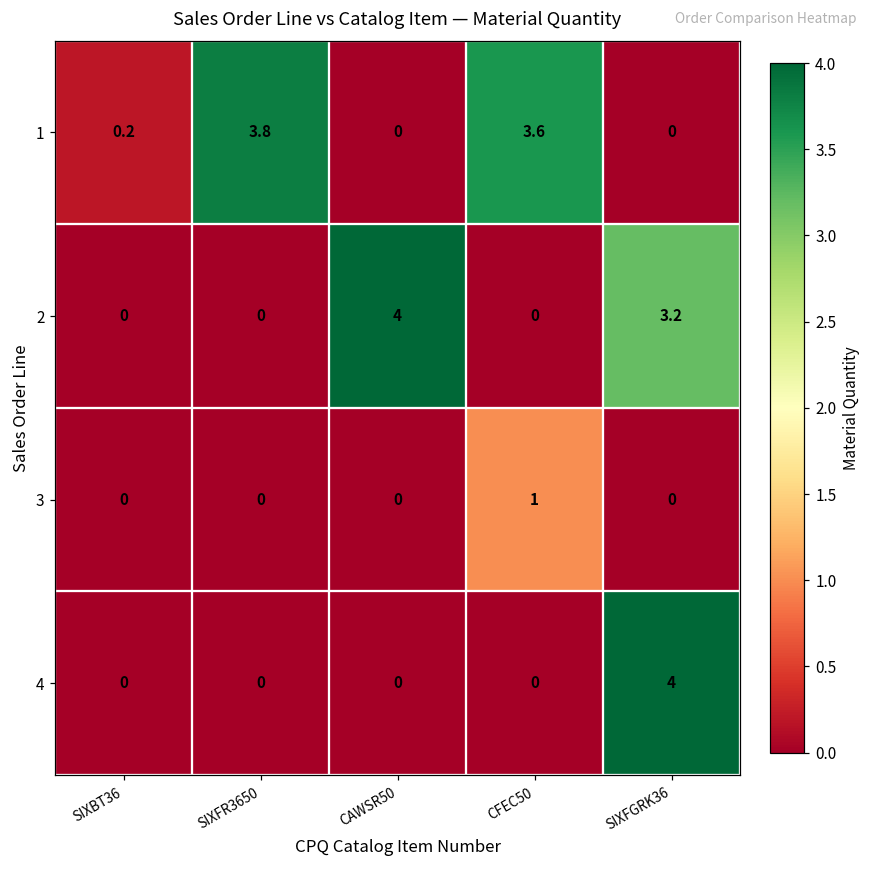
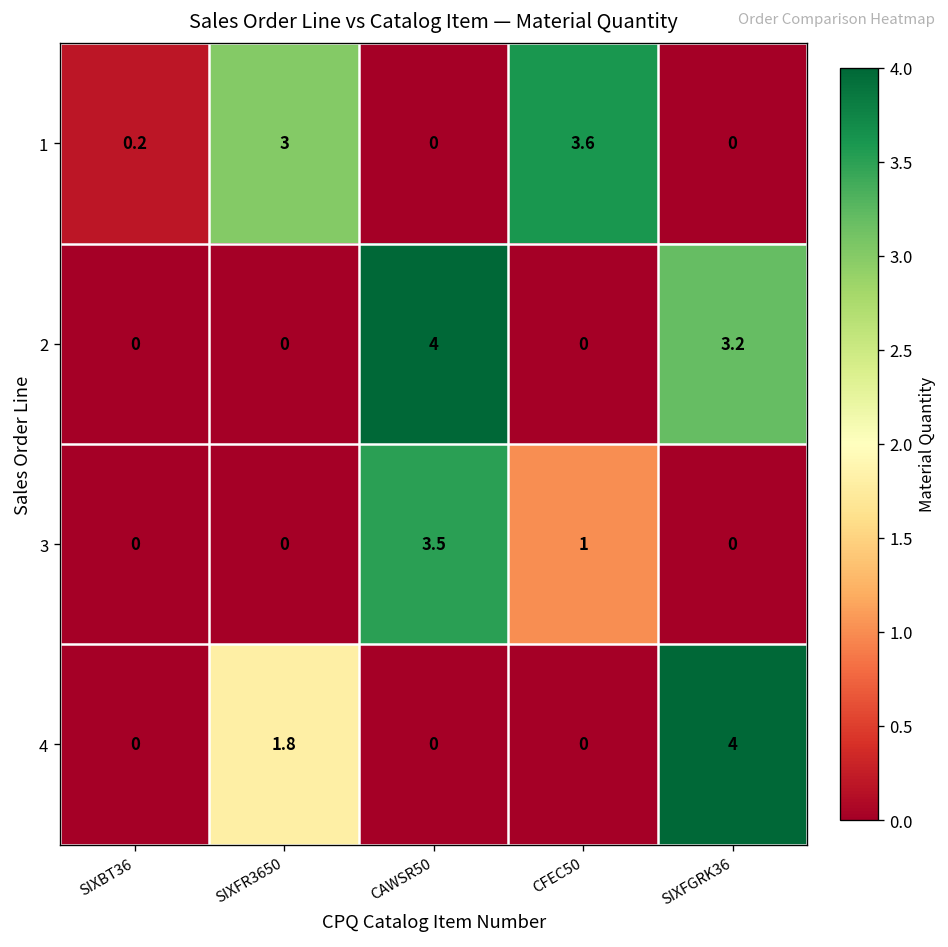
1, SIXFR3650: 3.8 -> 3
3, CAWSR50: 0 -> 3.5
4, SIXFR3650: 0 -> 1.8
